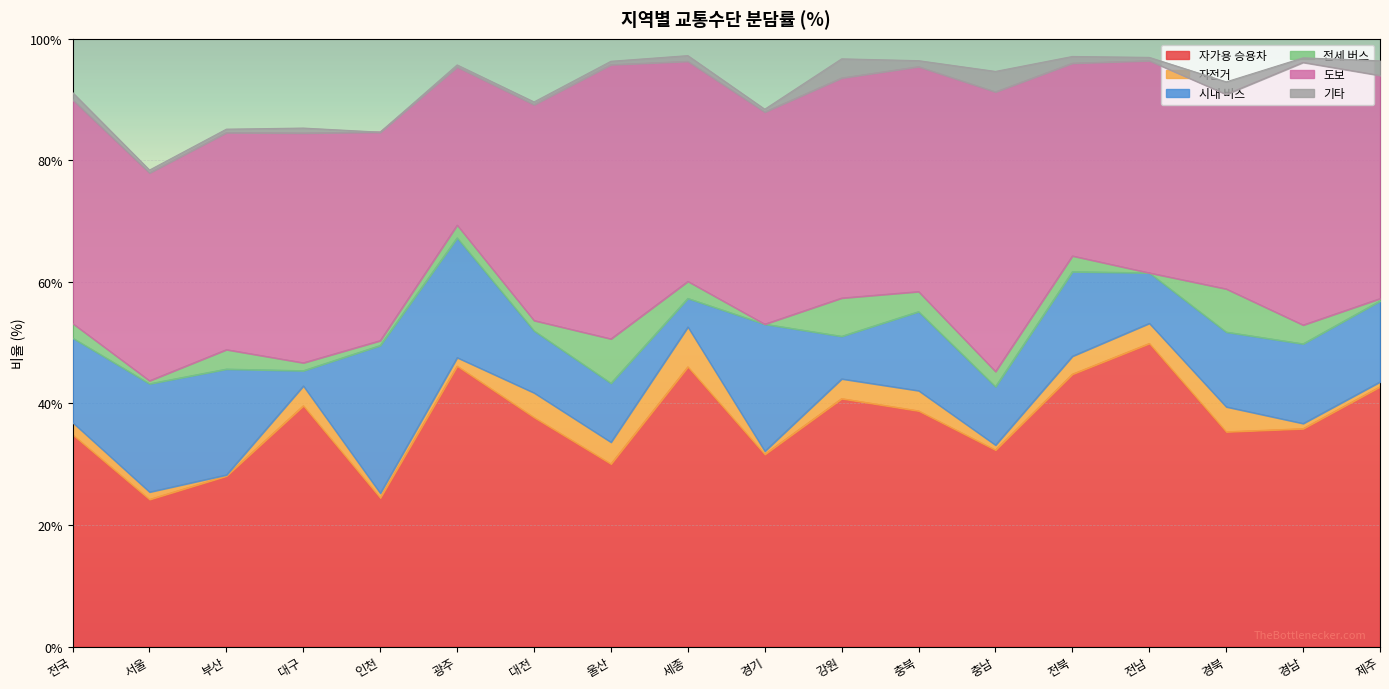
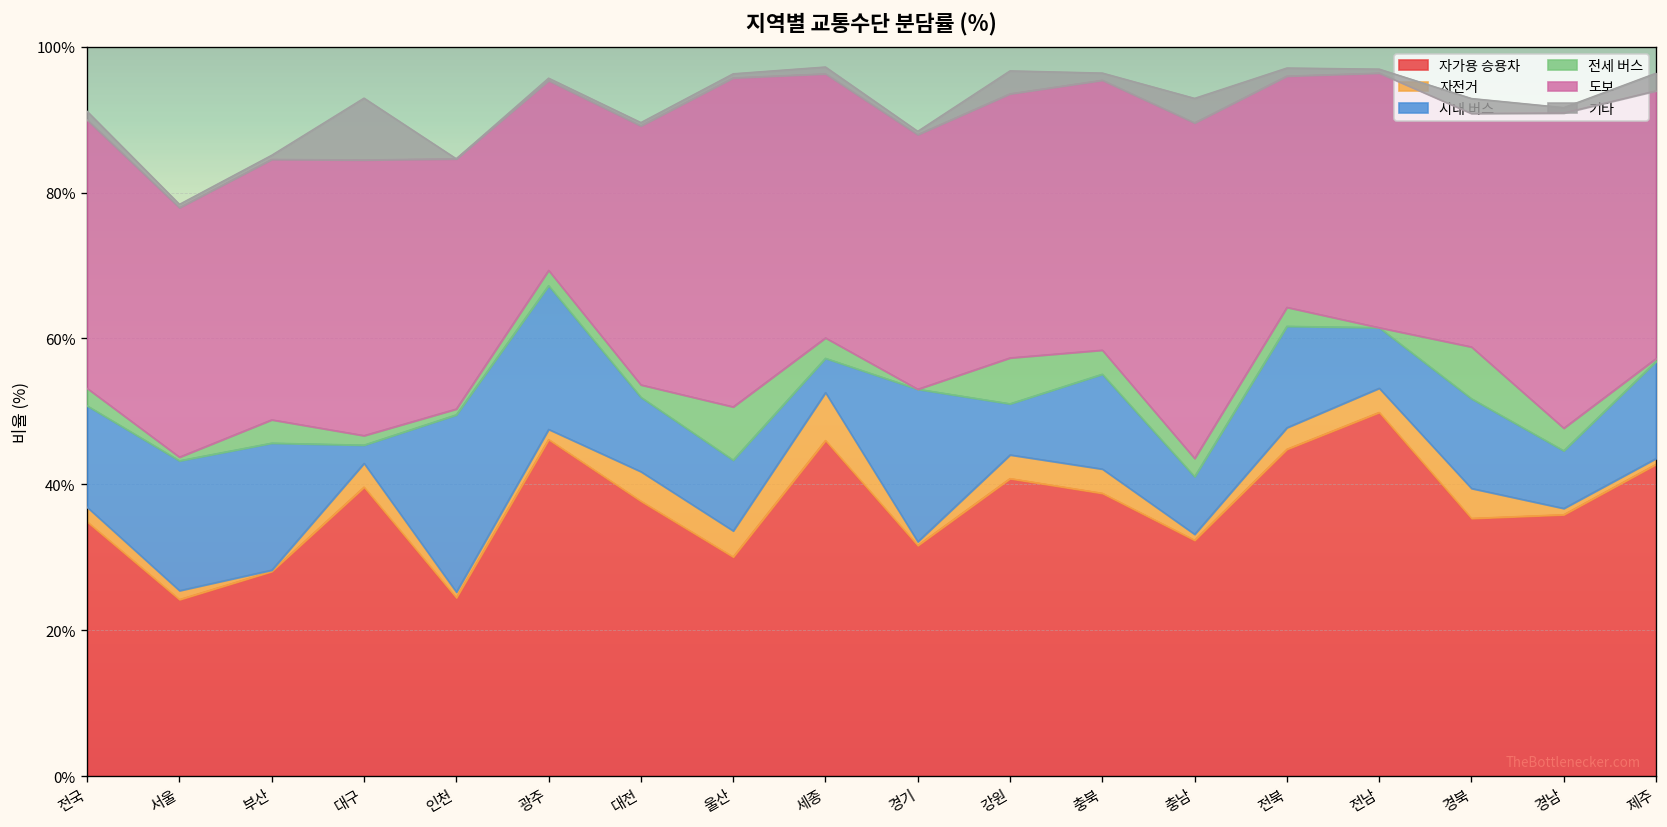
기타, 대구: 1% -> 8%
시내 버스, 충남: 10% -> 8%
시내 버스, 경남: 13% -> 8%
